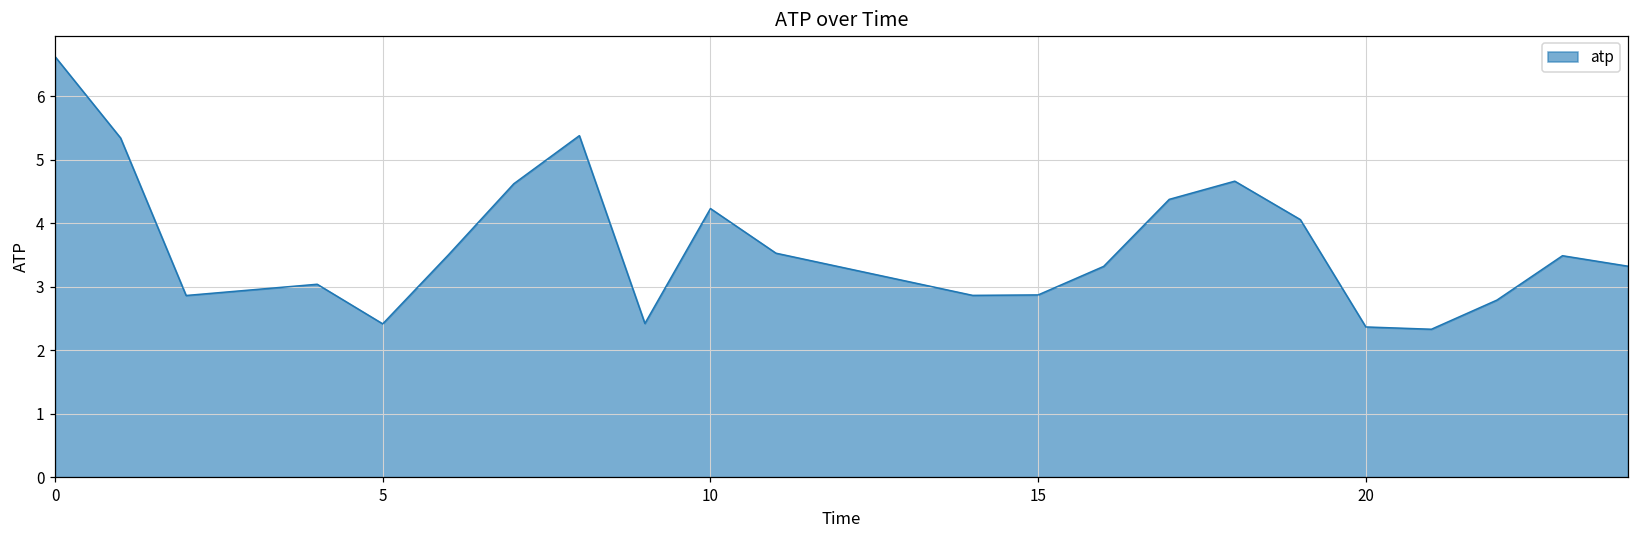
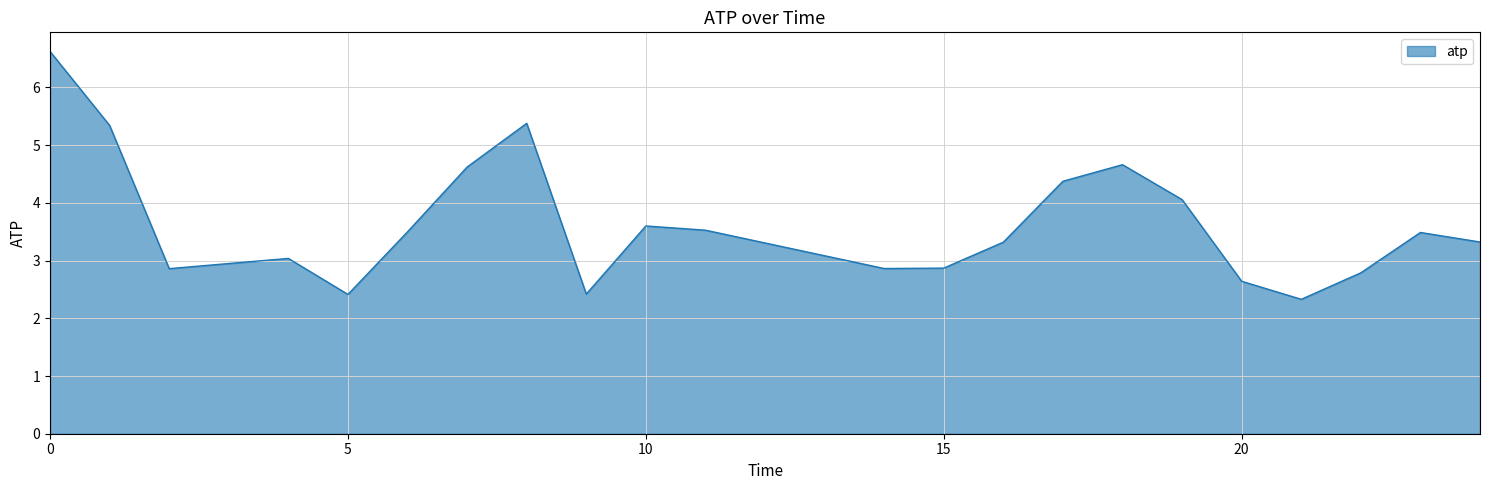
10: 4.2 -> 3.6
20: 2.4 -> 2.6
